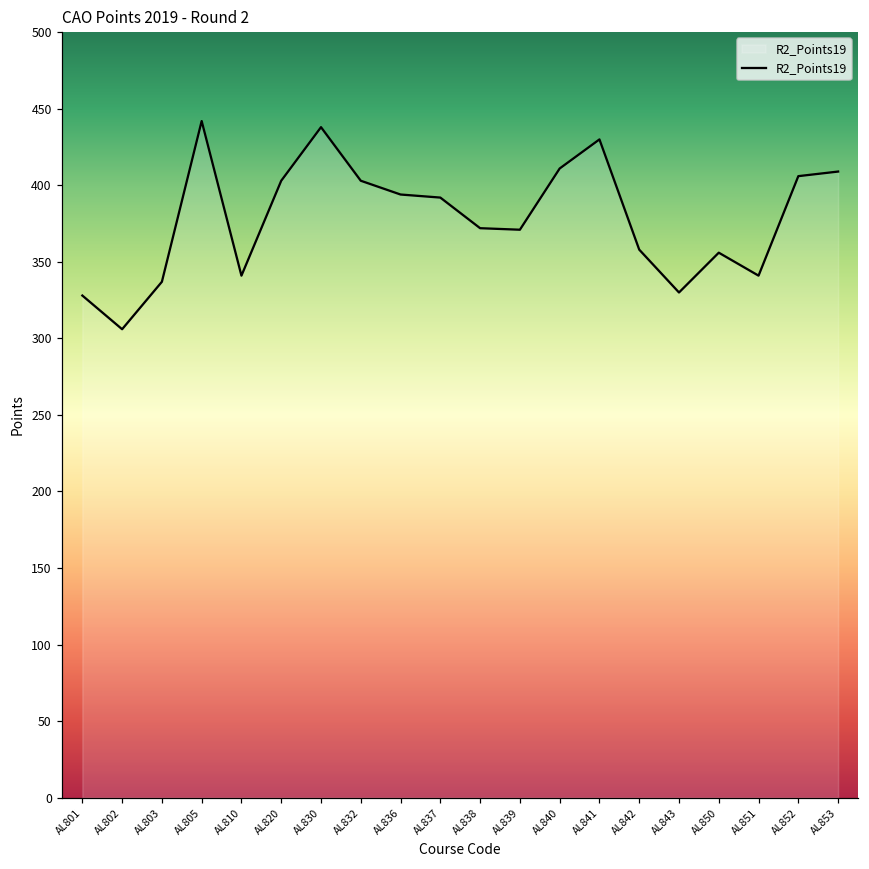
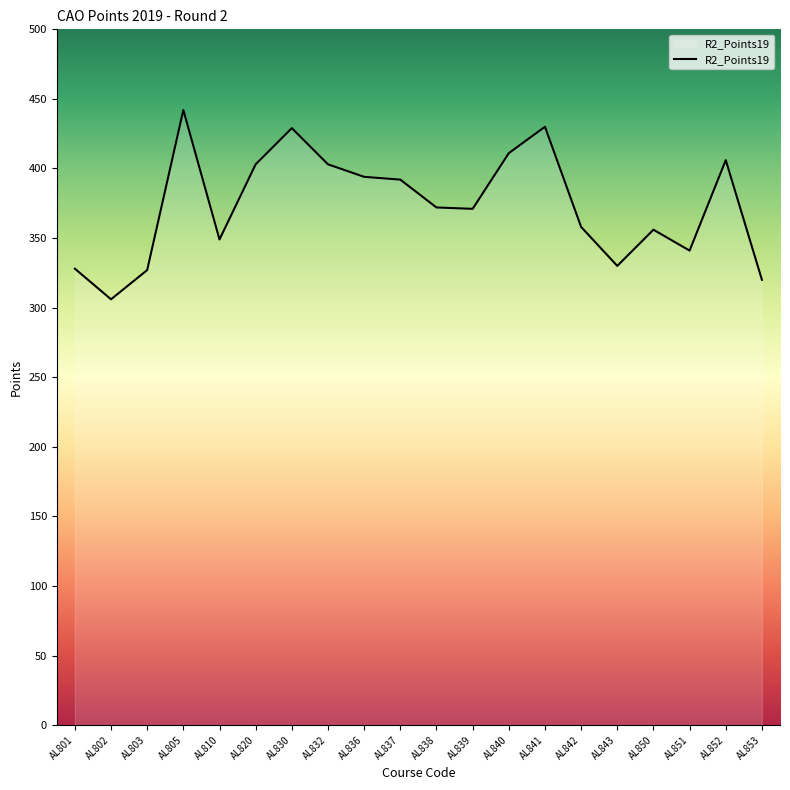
AL803: 337 -> 327
AL810: 341 -> 349
AL830: 438 -> 429
AL853: 409 -> 320
